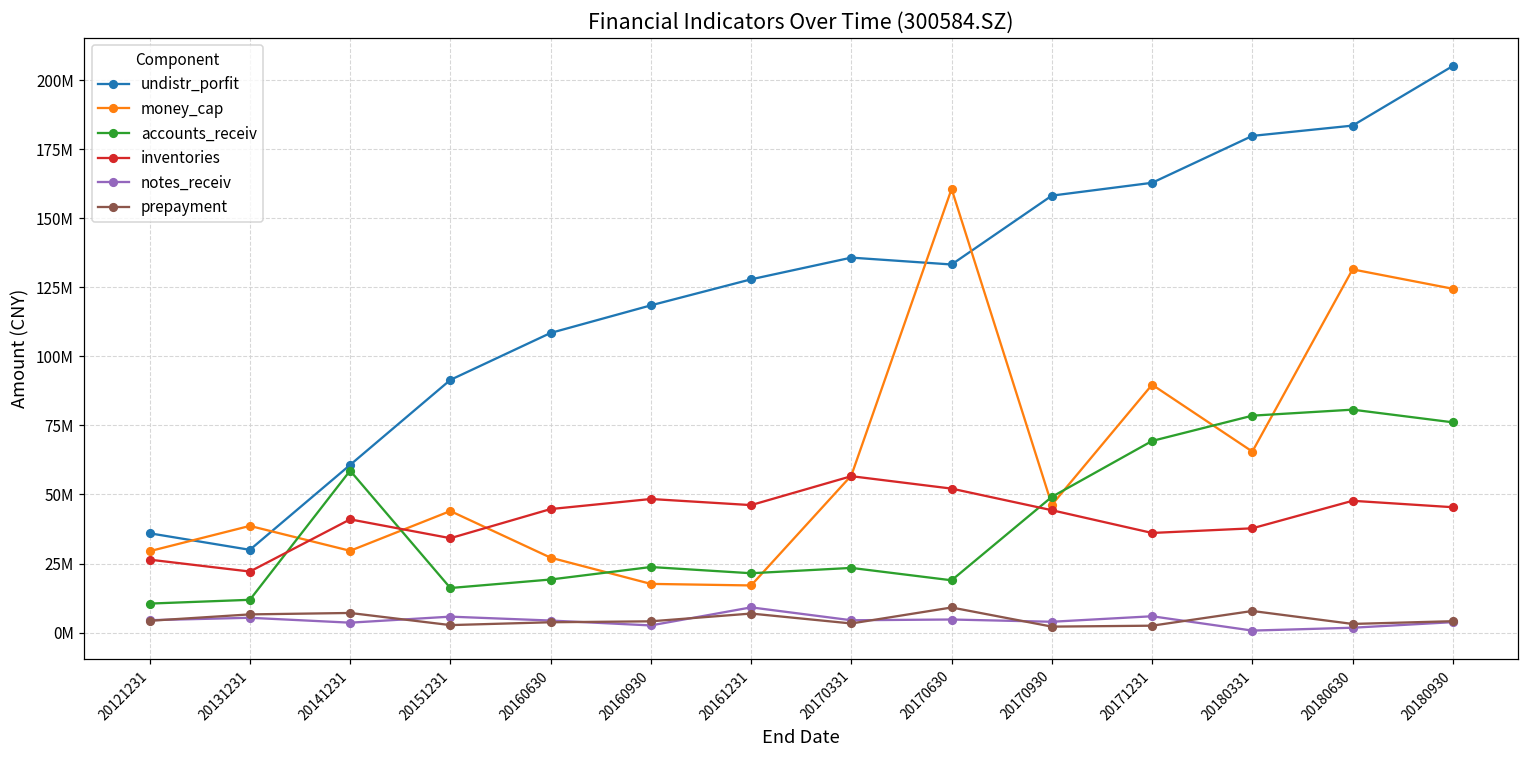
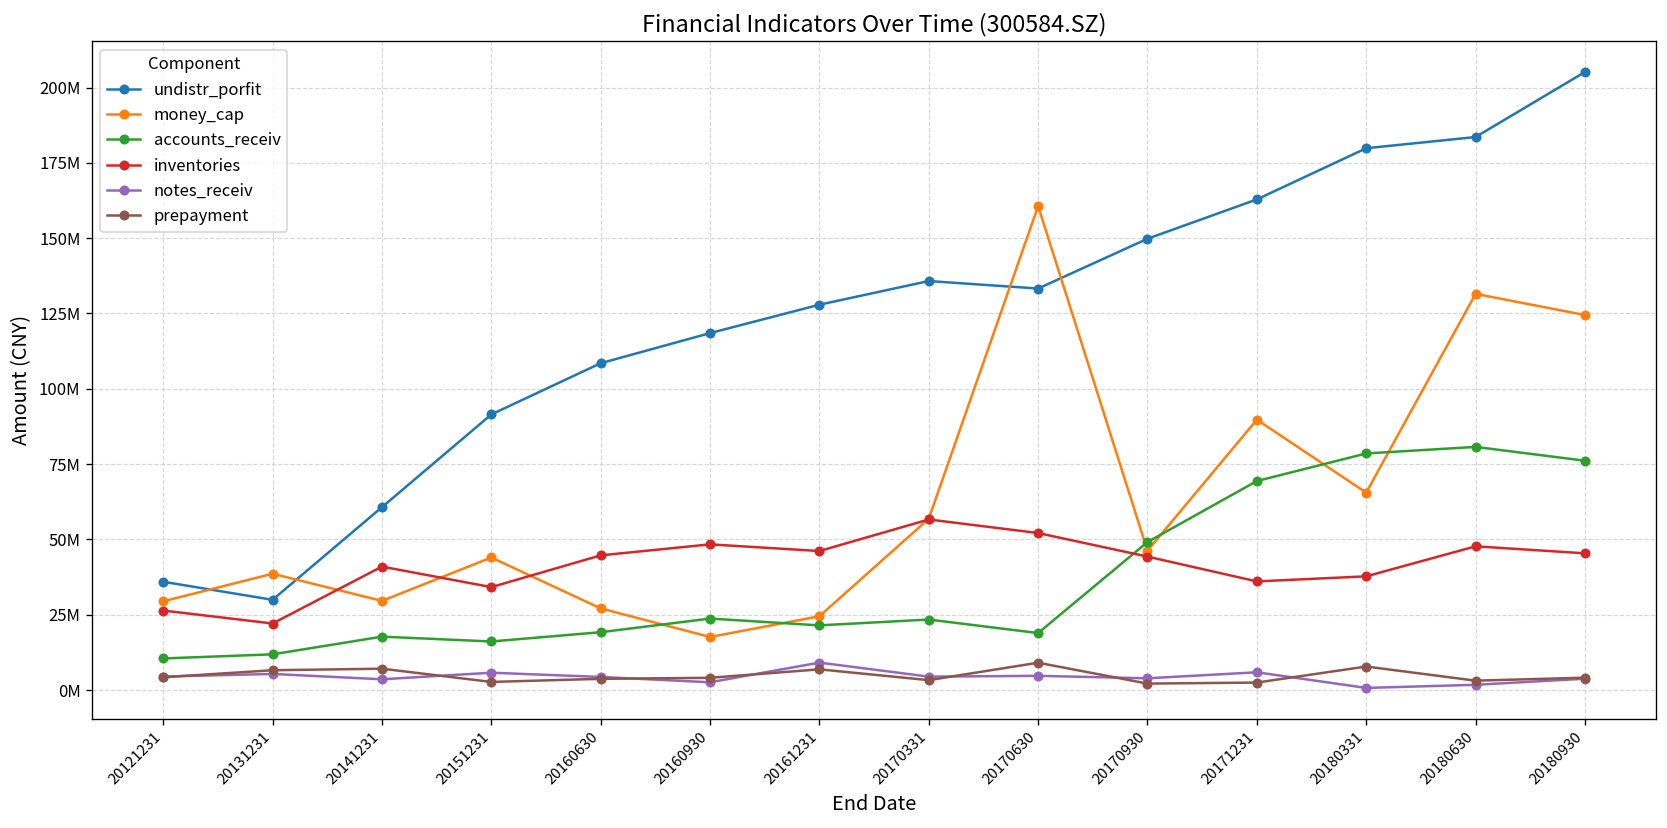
accounts_receiv, 20141231: 59000000 -> 18000000
money_cap, 20161231: 17000000 -> 25000000
undistr_porfit, 20170930: 158000000 -> 150000000
